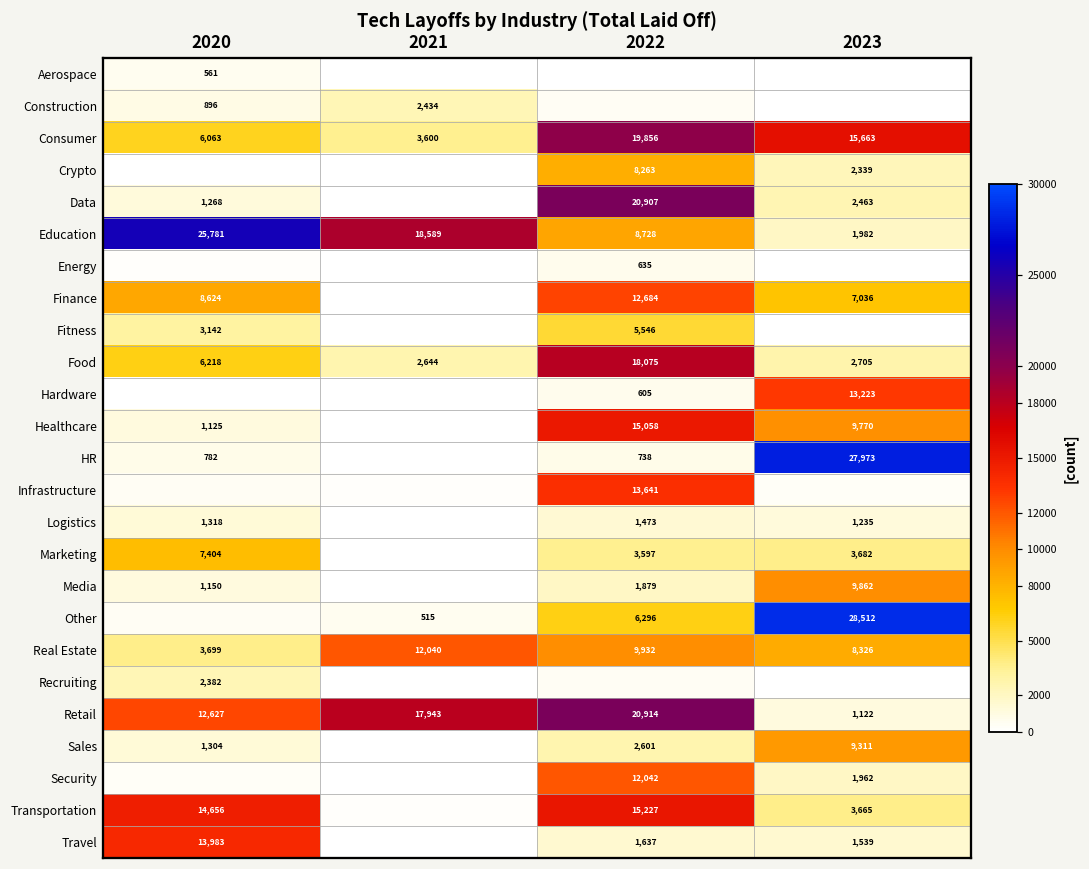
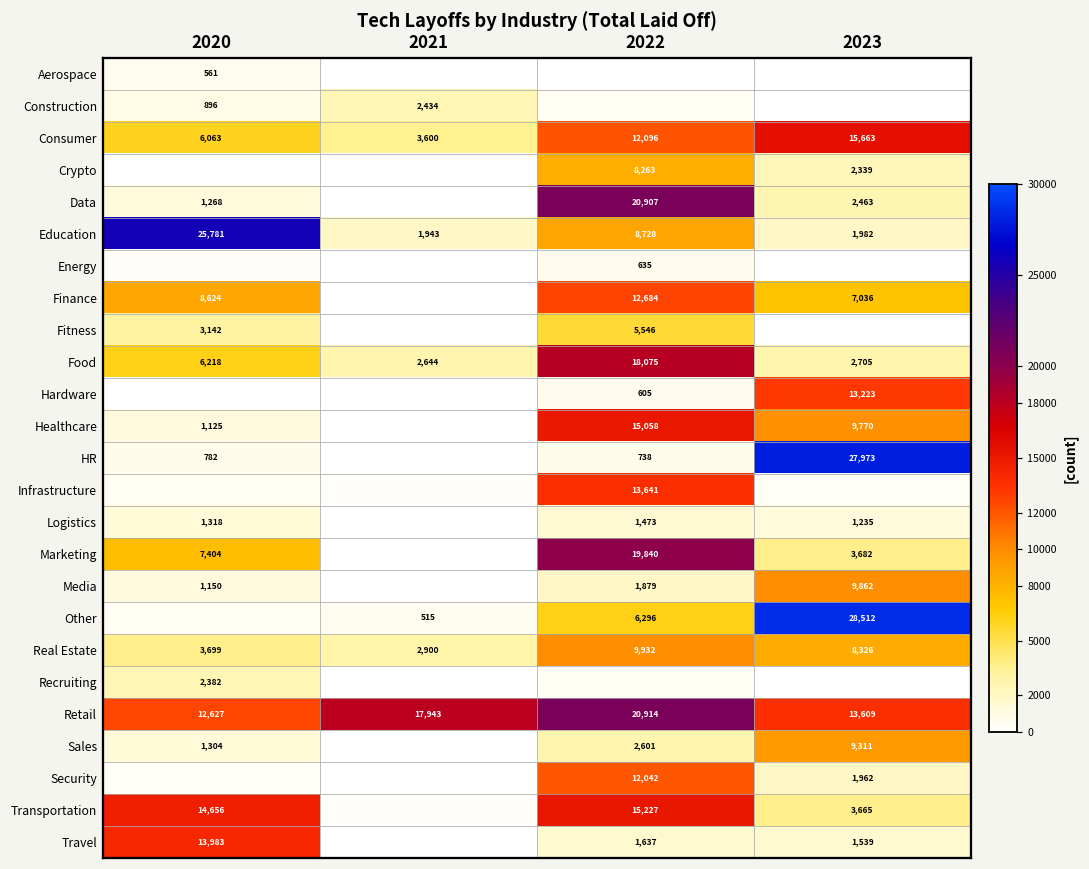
Consumer, 2022: 19,856 -> 12,096
Education, 2021: 18,589 -> 1,943
Marketing, 2022: 3,597 -> 19,840
Real Estate, 2021: 12,040 -> 2,900
Retail, 2023: 1,122 -> 13,609
